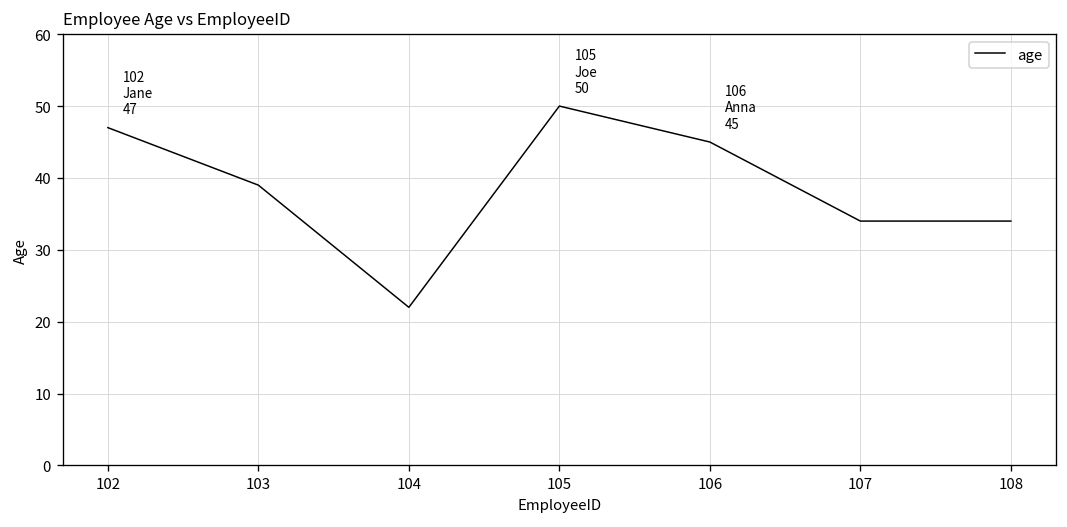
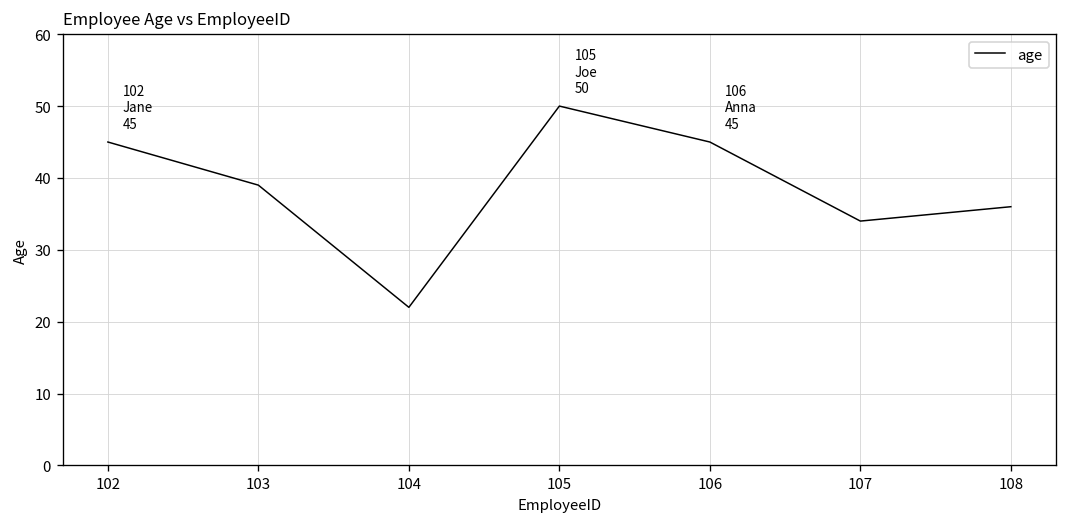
102: 47 -> 45
108: 34 -> 36
